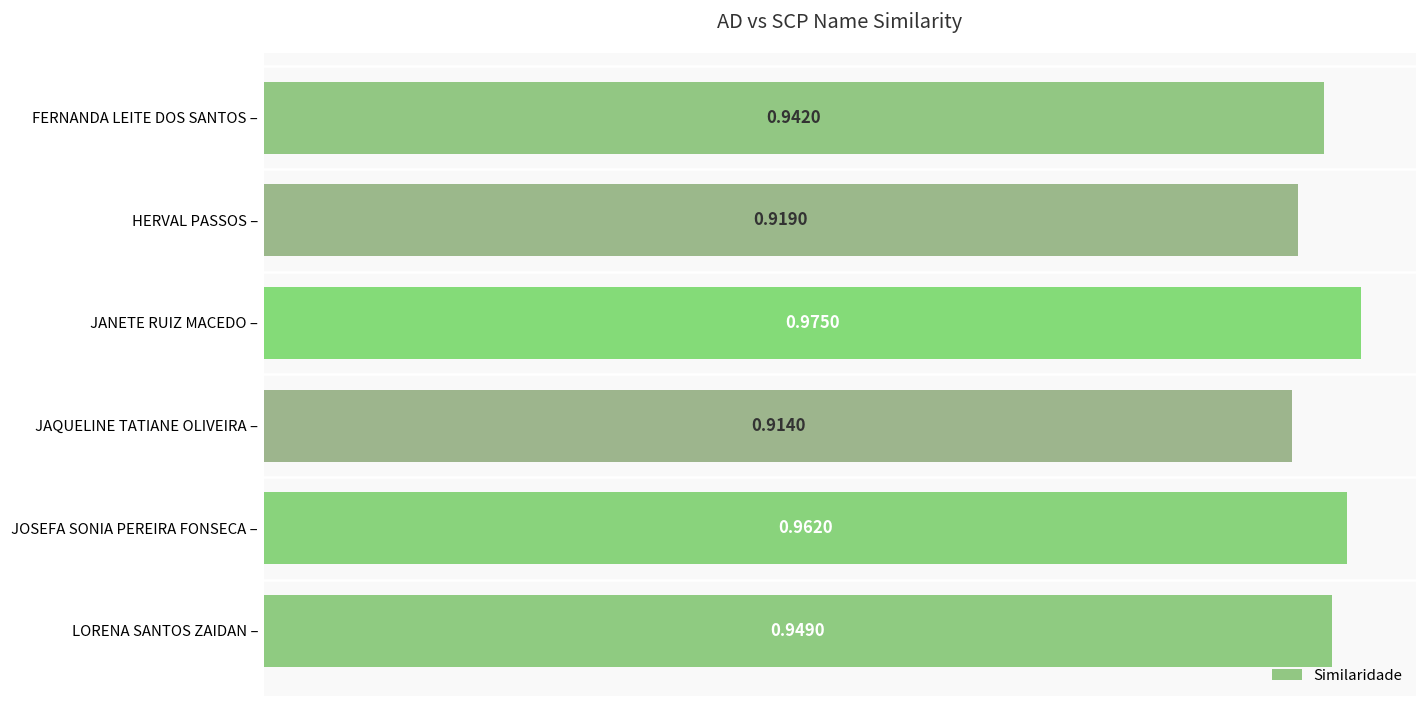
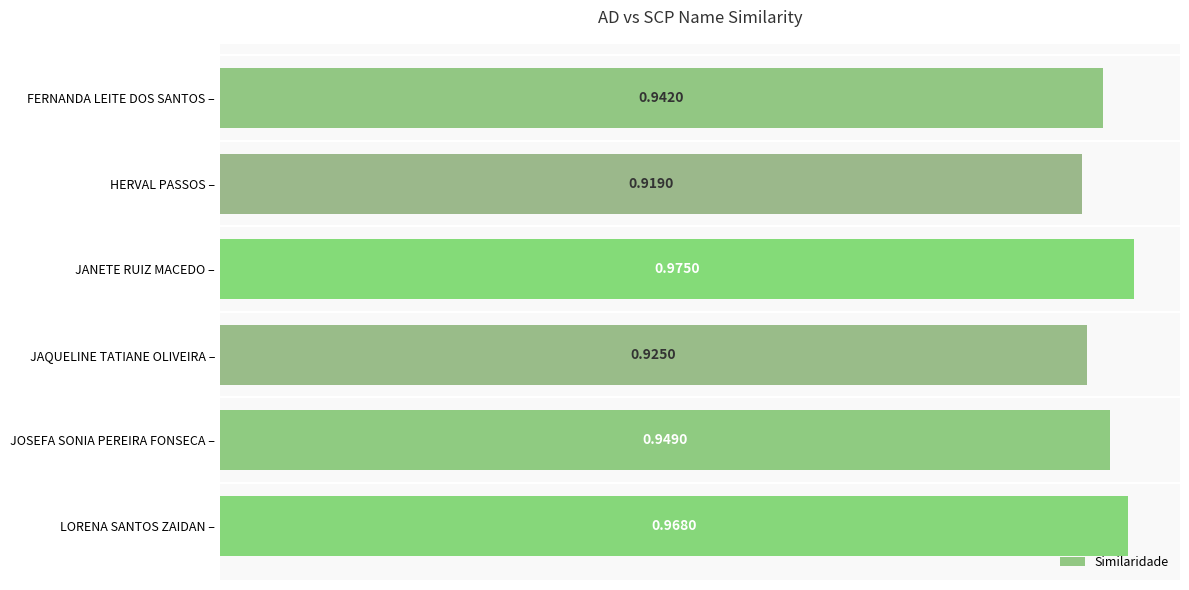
JAQUELINE TATIANE OLIVEIRA –: 0.9140 -> 0.9250
JOSEFA SONIA PEREIRA FONSECA –: 0.9620 -> 0.9490
LORENA SANTOS ZAIDAN –: 0.9490 -> 0.9680
